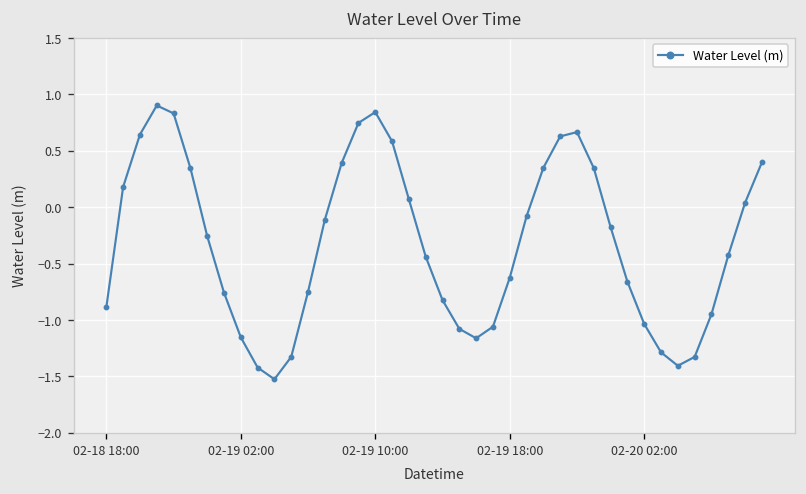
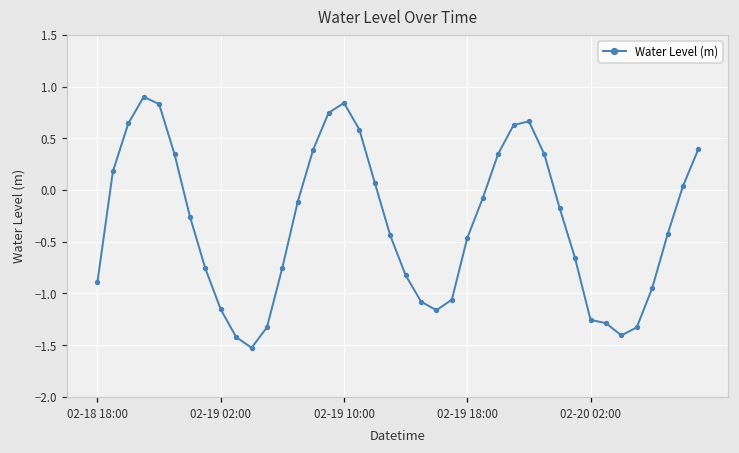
02-19 18:00: -0.6 -> -0.5
02-20 02:00: -1.0 -> -1.3
